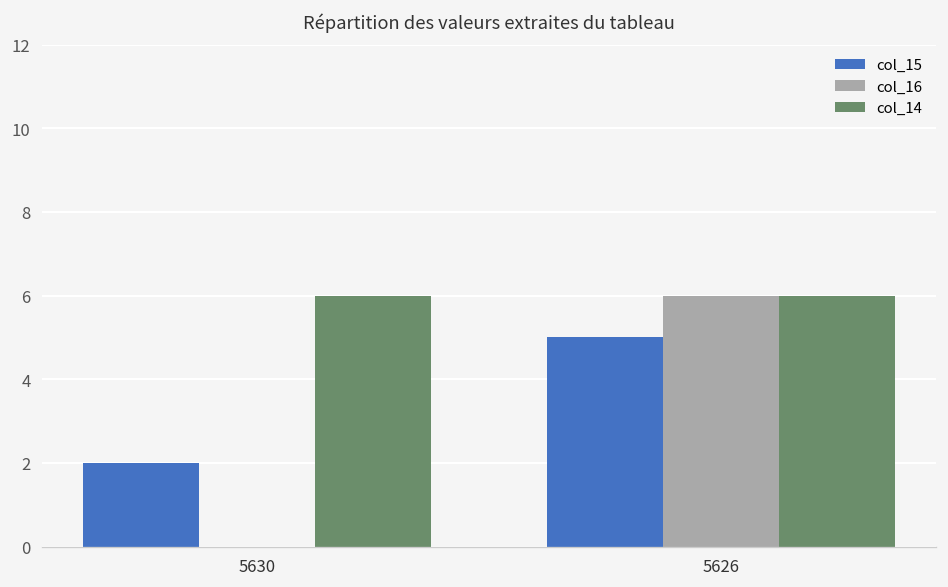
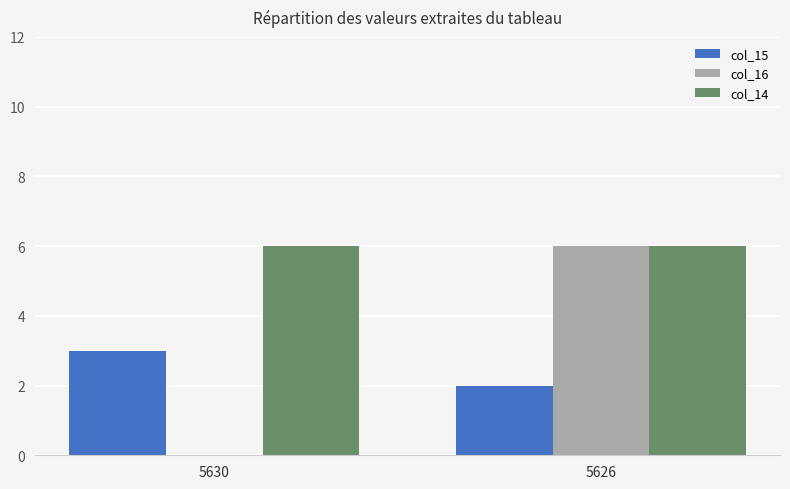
col_15, 5630: 2 -> 3
col_15, 5626: 5 -> 2
